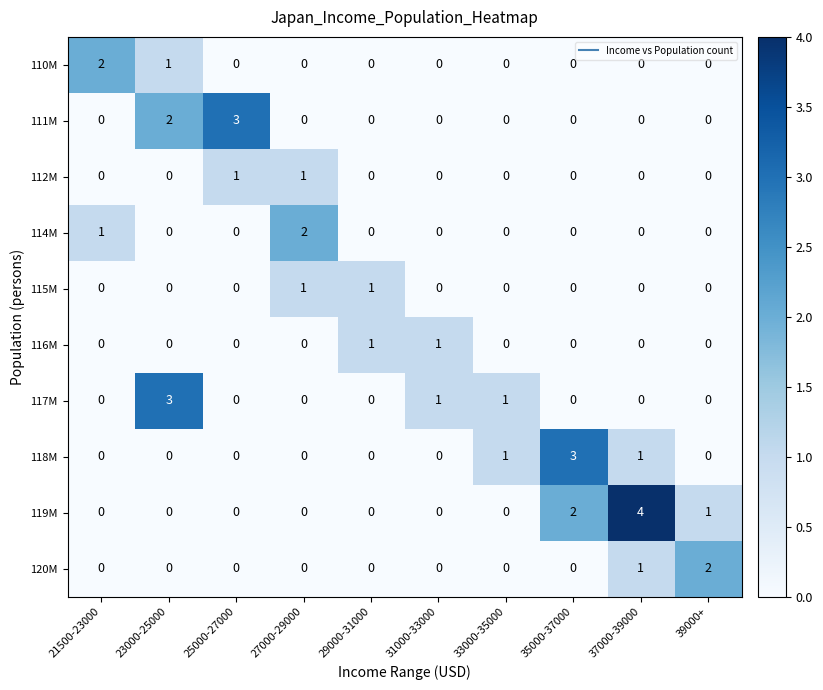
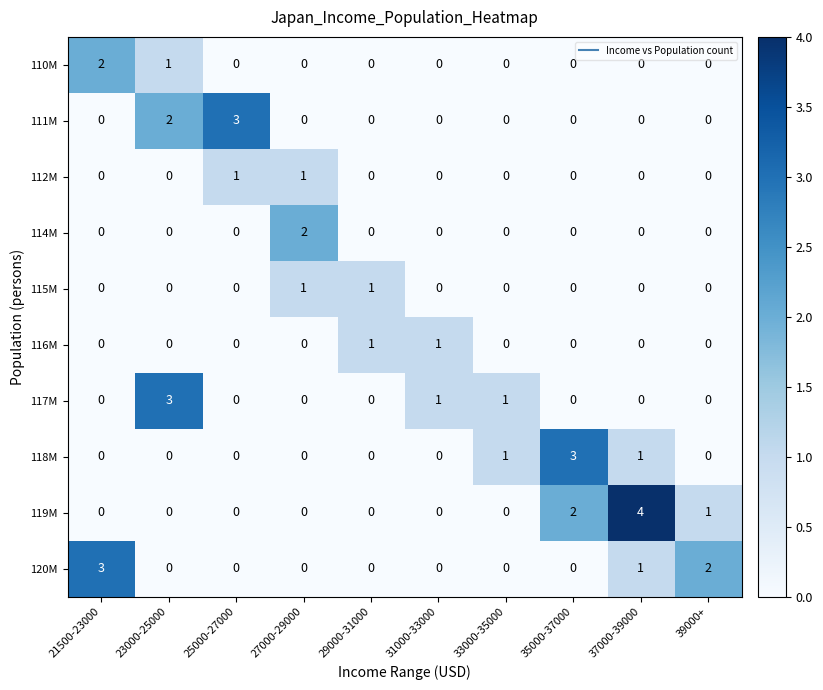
114M, 21500-23000: 1 -> 0
120M, 21500-23000: 0 -> 3
